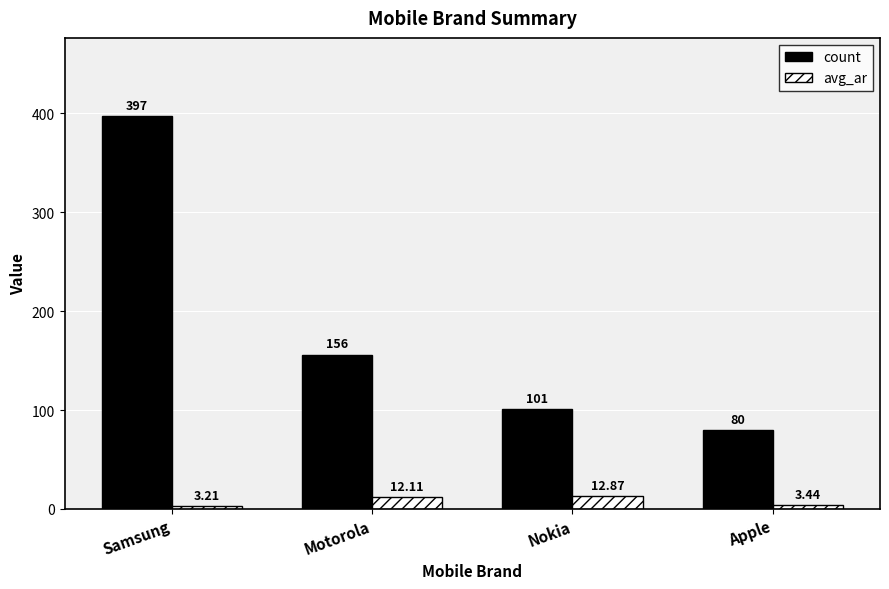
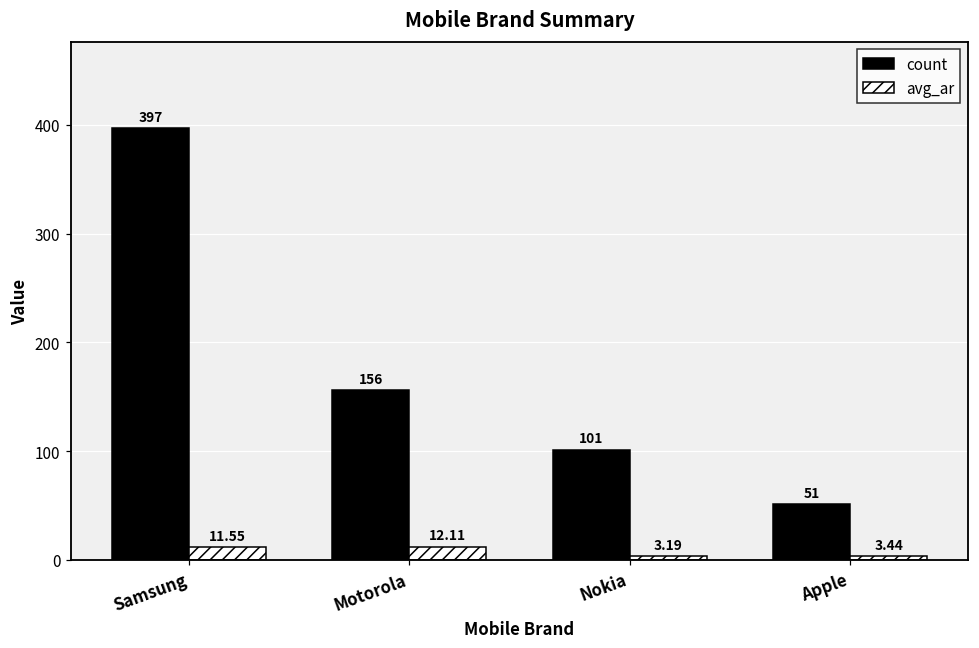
avg_ar, Samsung: 3.21 -> 11.55
avg_ar, Nokia: 12.87 -> 3.19
count, Apple: 80 -> 51
